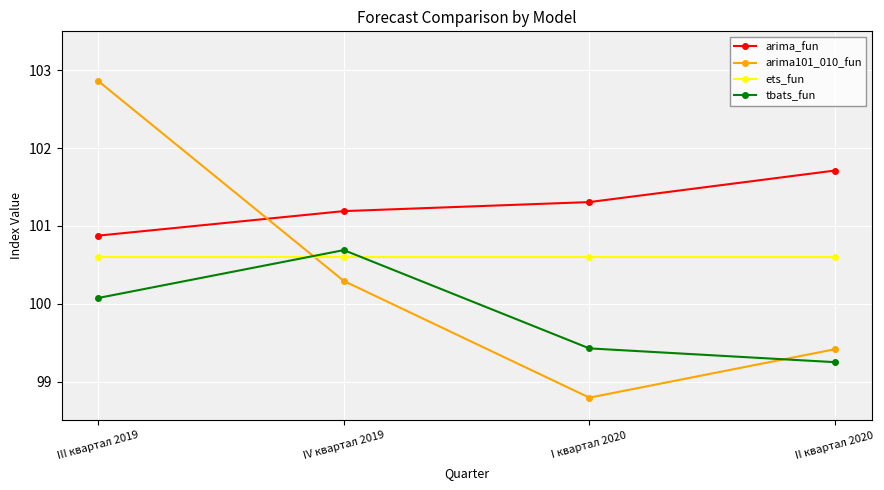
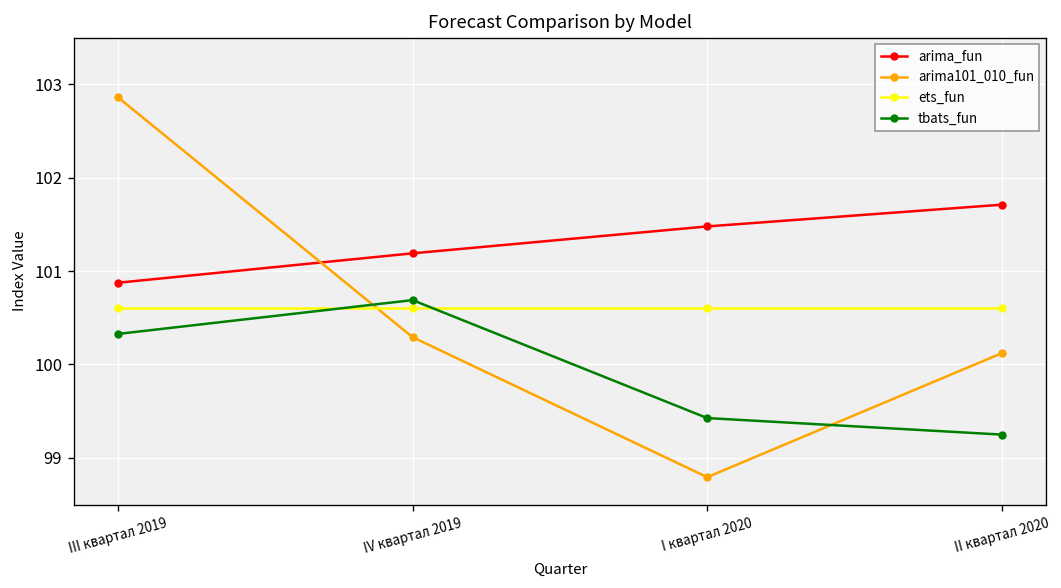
tbats_fun, III квартал 2019: 100.1 -> 100.3
arima_fun, I квартал 2020: 101.3 -> 101.5
arima101_010_fun, II квартал 2020: 99.4 -> 100.1
